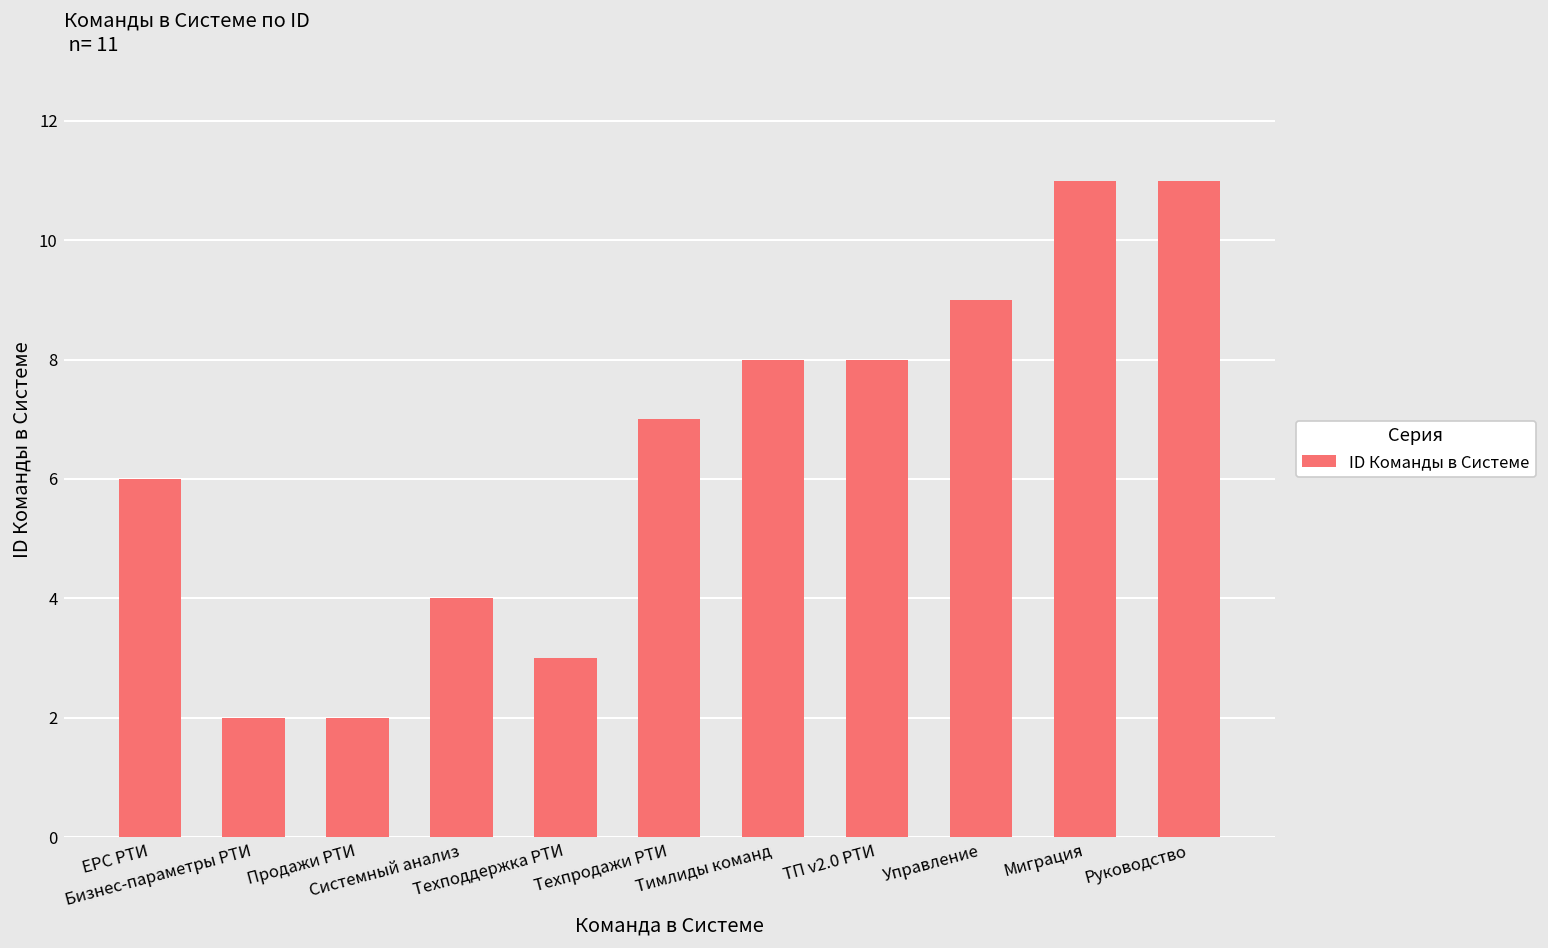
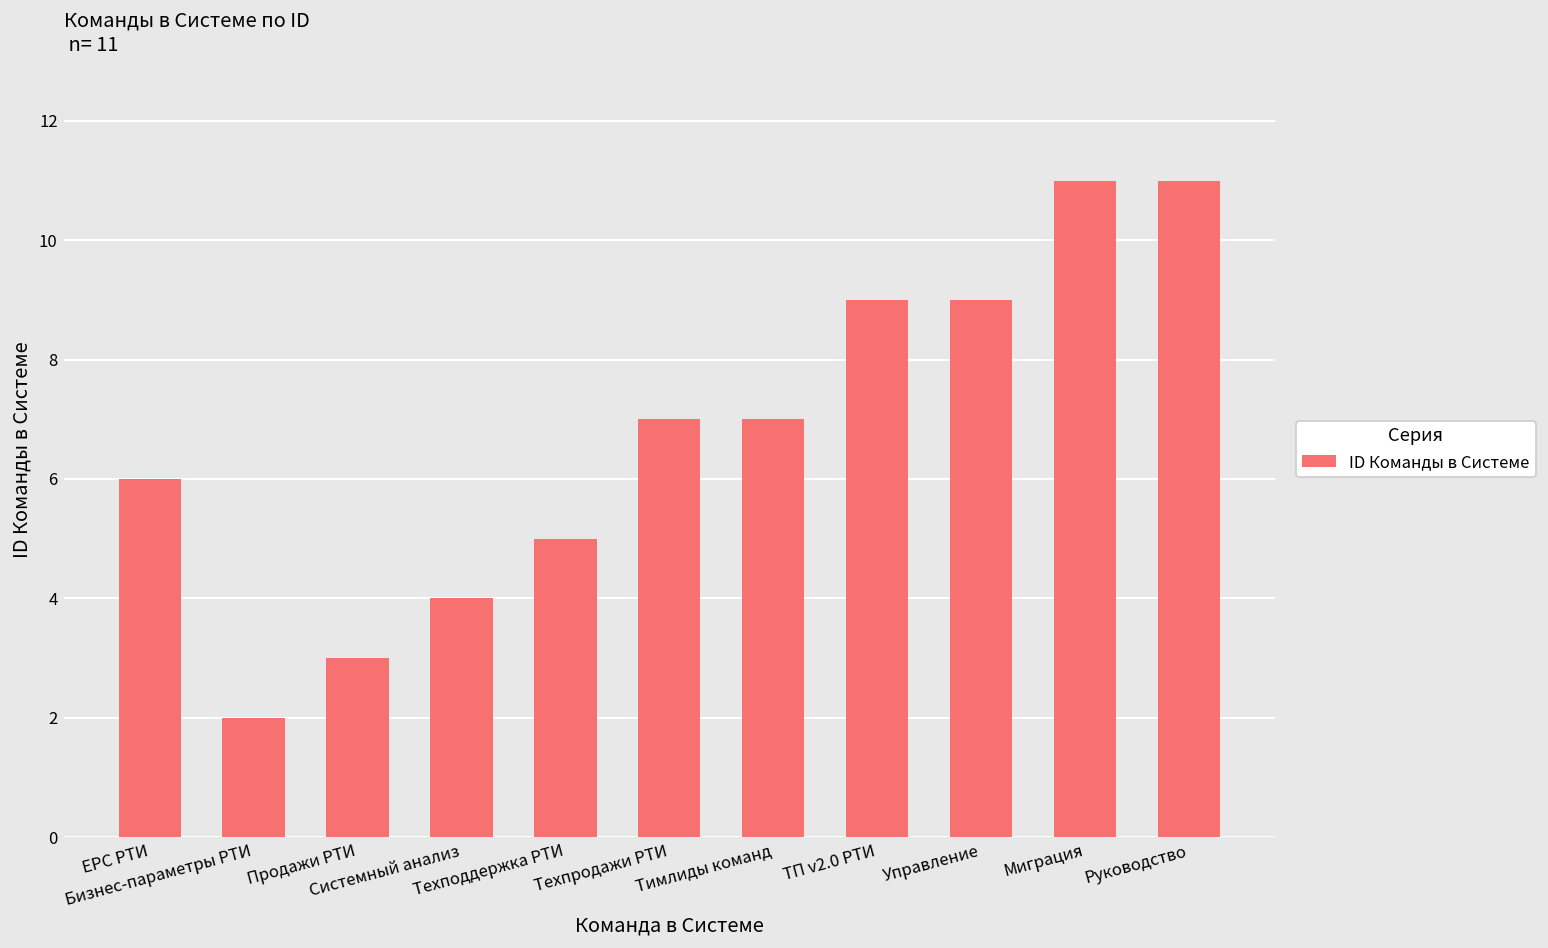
Продажи РТИ: 2 -> 3
Техподдержка РТИ: 3 -> 5
Тимлиды команд: 8 -> 7
ТП v2.0 РТИ: 8 -> 9
